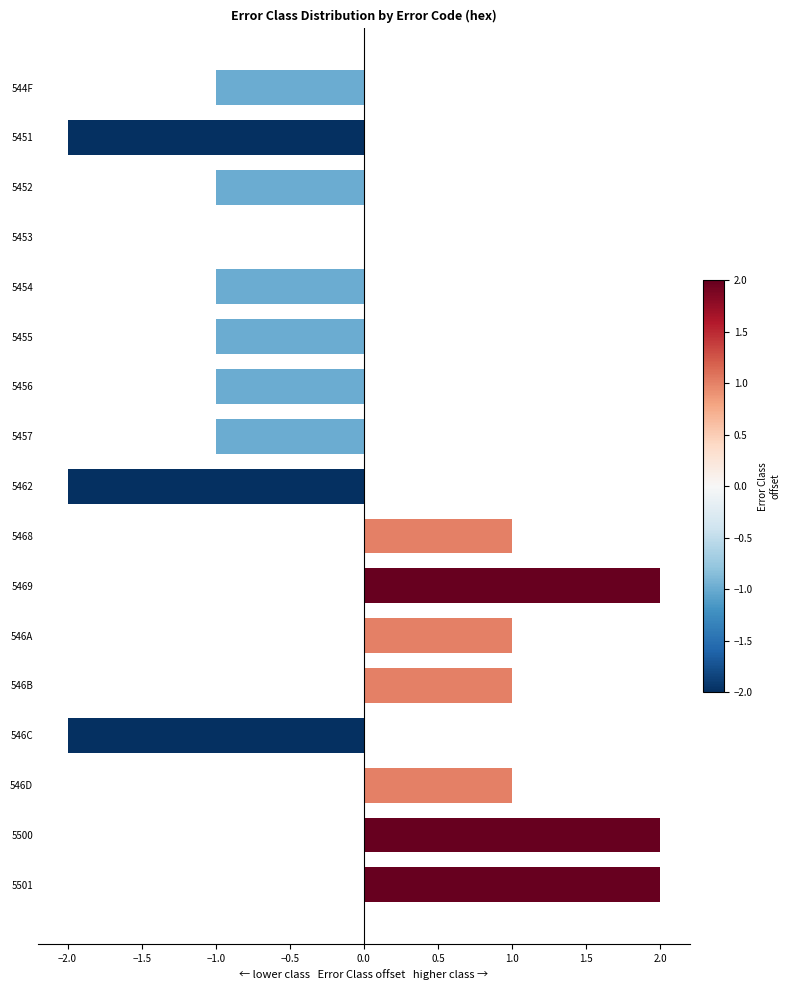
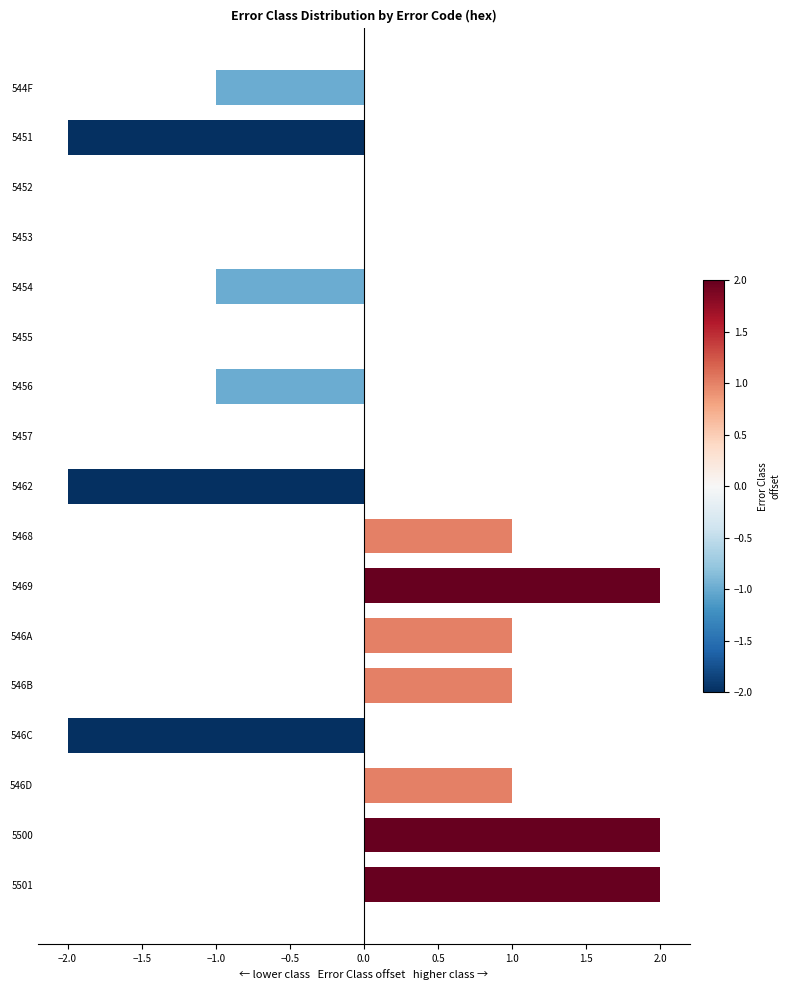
5452: -1.00 -> 0.00
5455: -1.00 -> 0.00
5457: -1.00 -> 0.00
